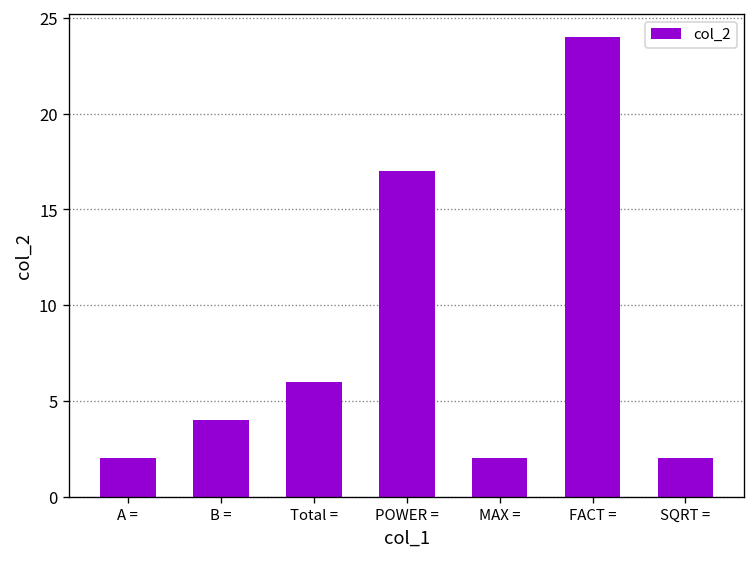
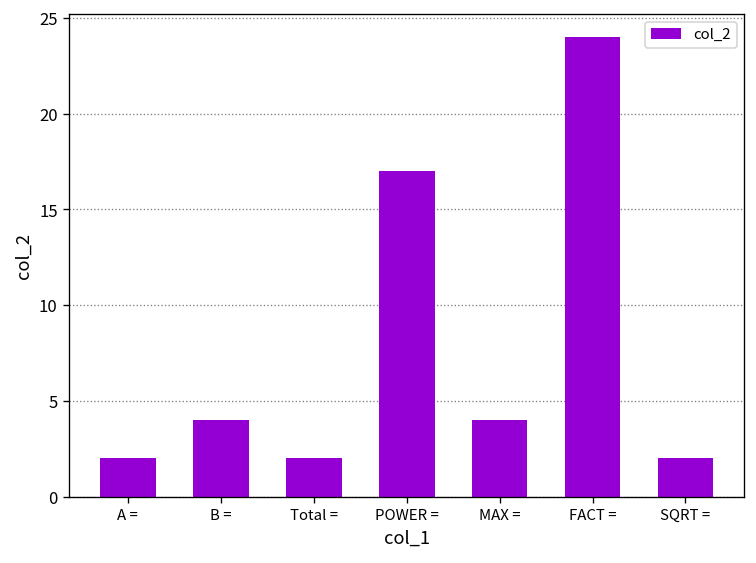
Total =: 6 -> 2
MAX =: 2 -> 4
